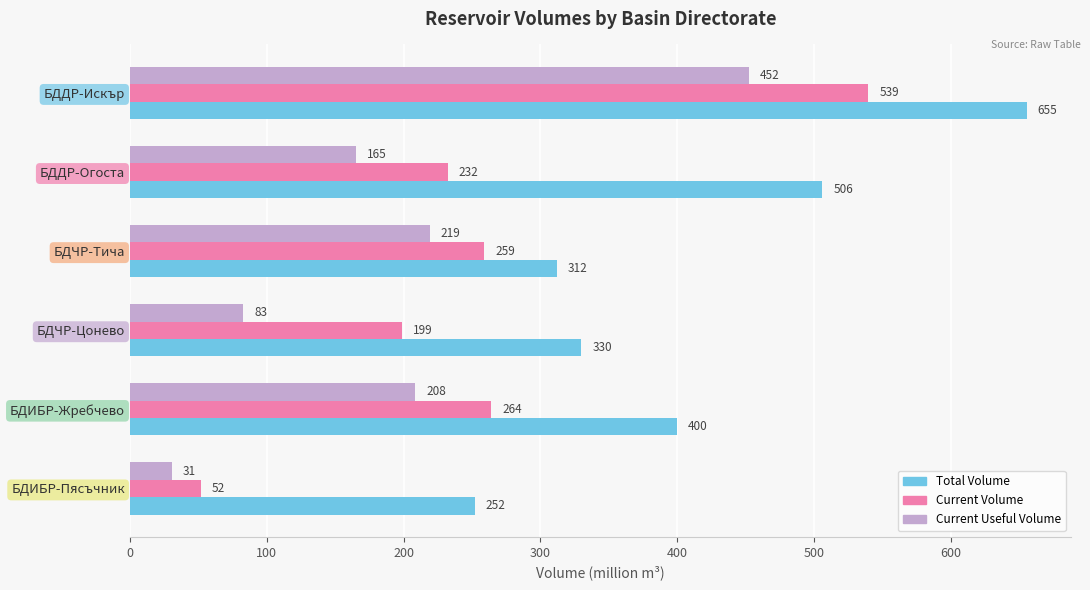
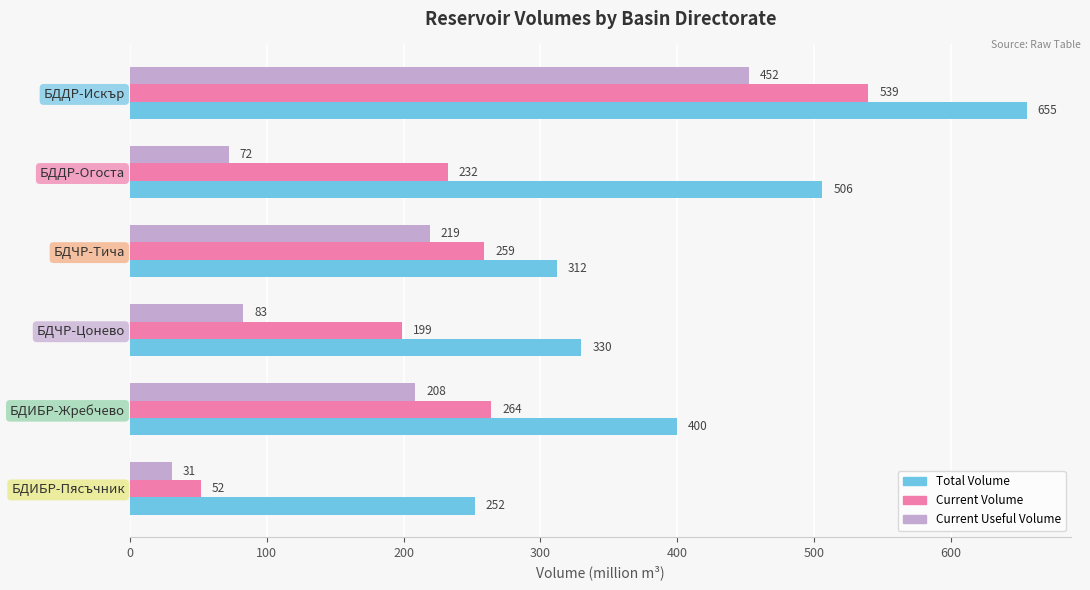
Current Useful Volume, БДДР-Огоста: 165 -> 72
